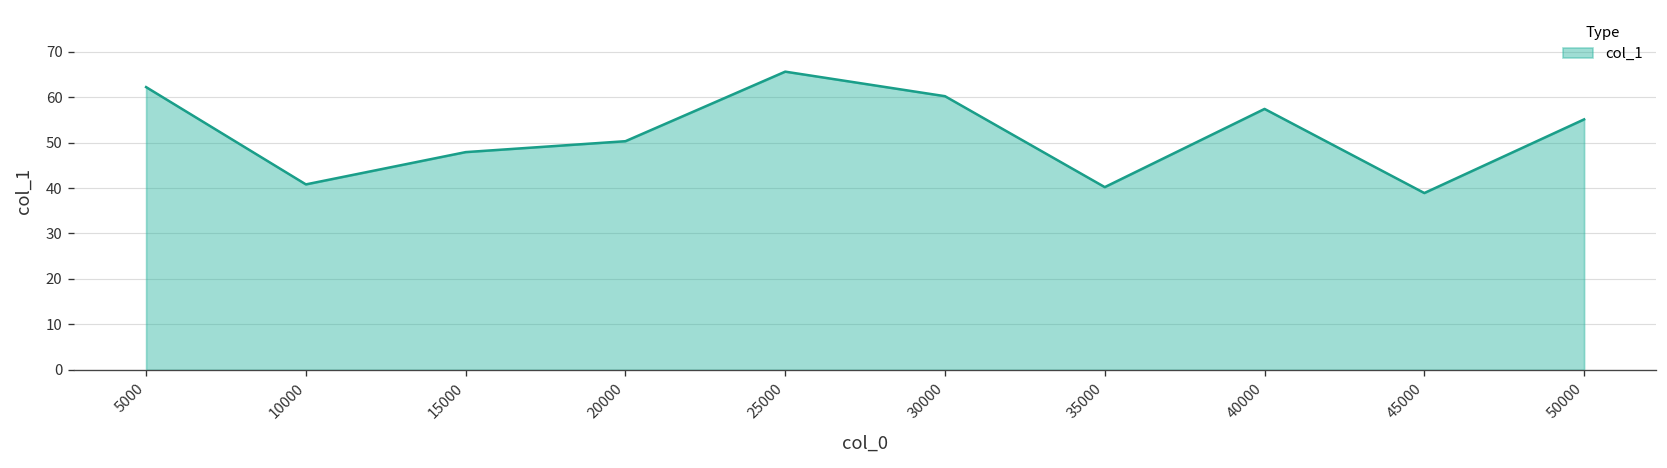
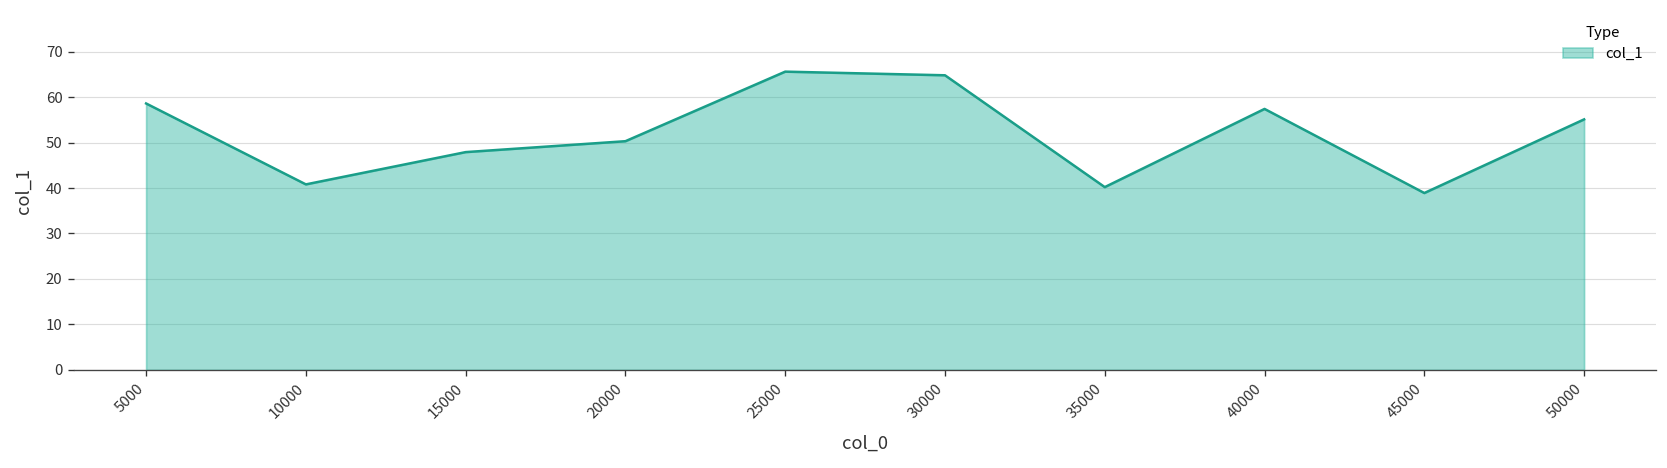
5000: 62 -> 59
30000: 60 -> 65
